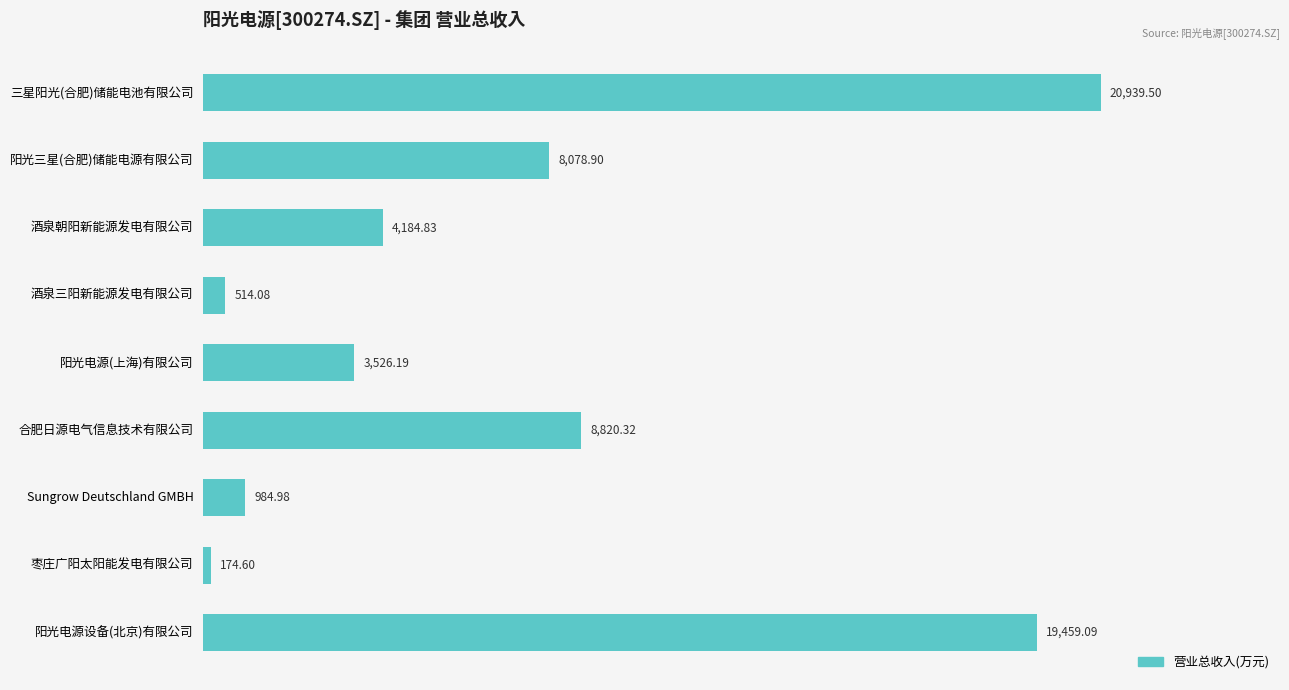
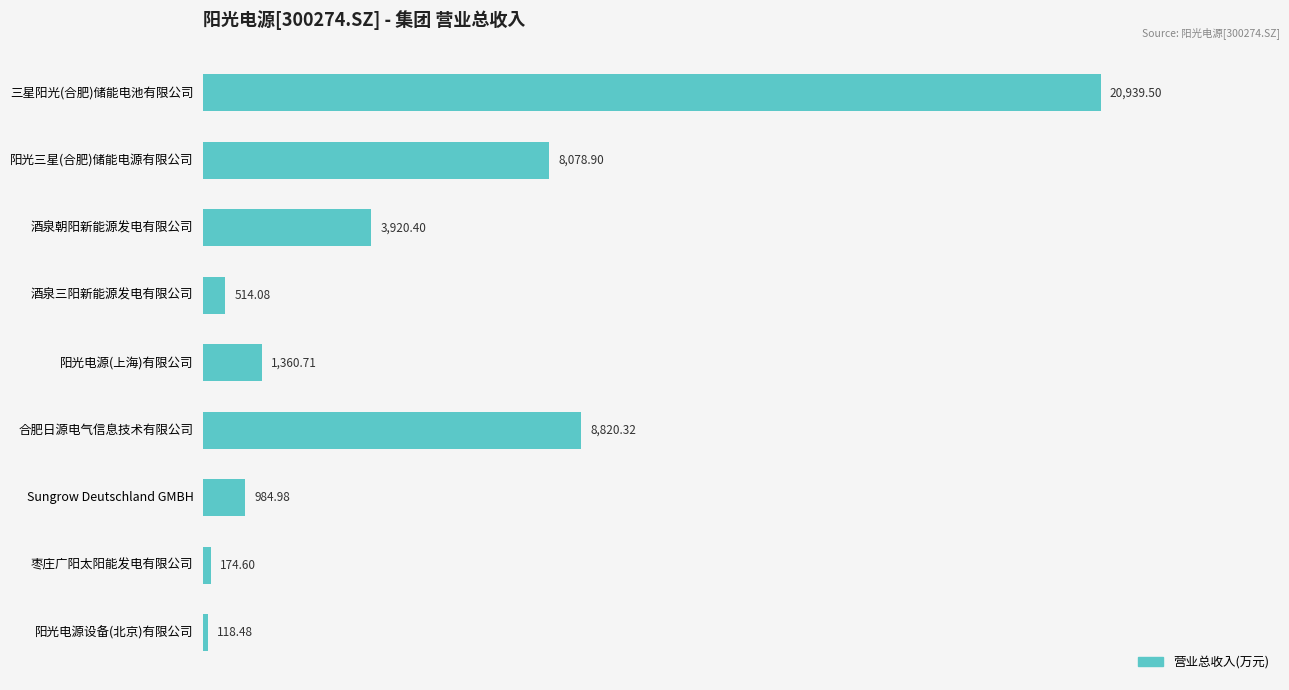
酒泉朝阳新能源发电有限公司: 4,184.83 -> 3,920.40
阳光电源(上海)有限公司: 3,526.19 -> 1,360.71
阳光电源设备(北京)有限公司: 19,459.09 -> 118.48
